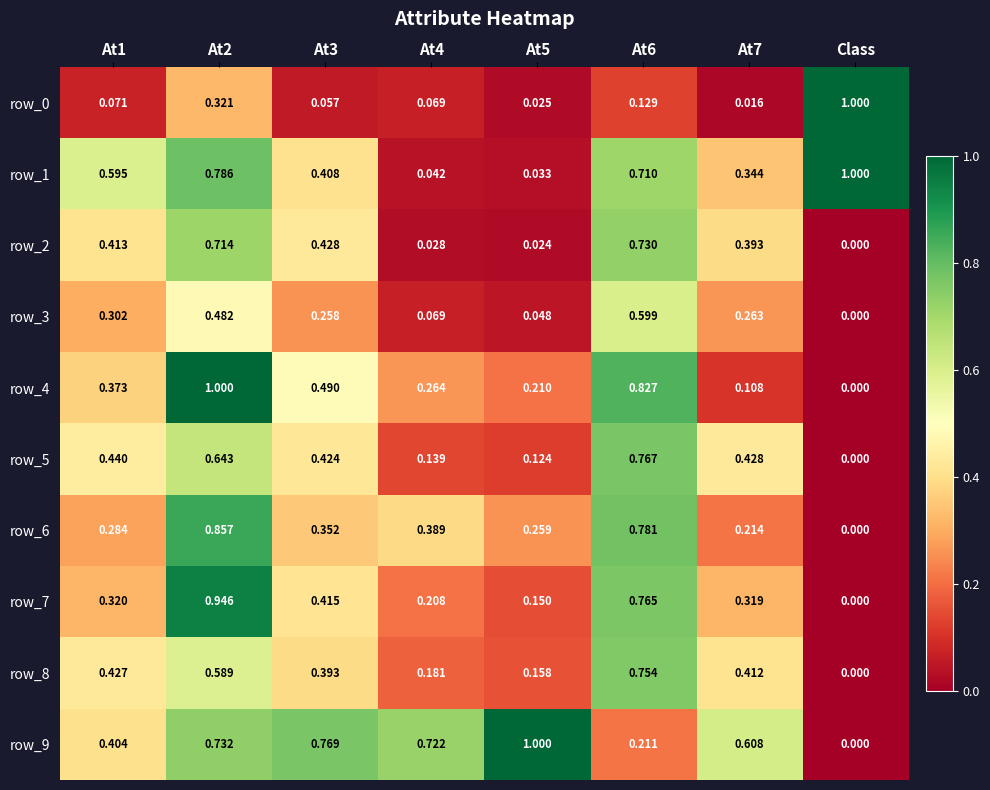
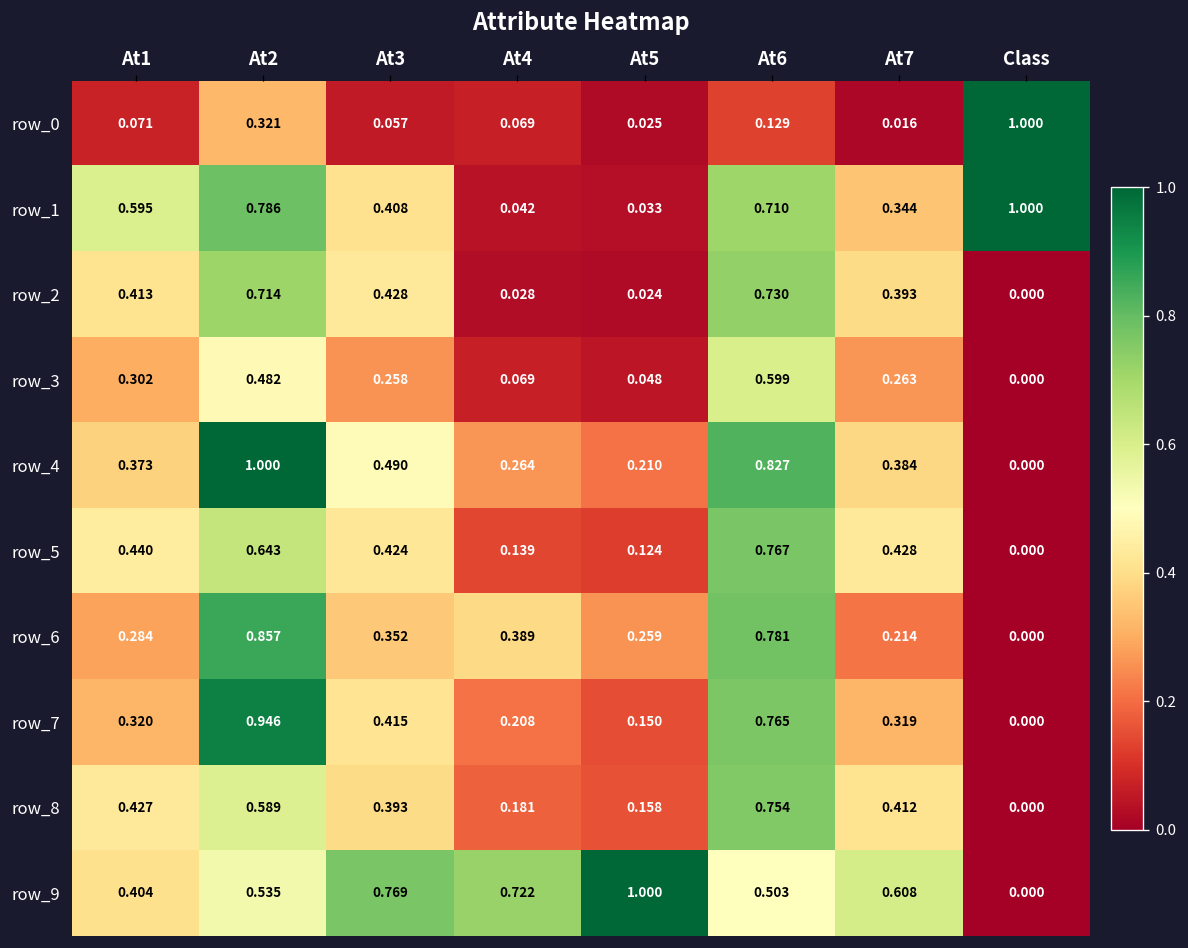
row_4, At7: 0.108 -> 0.384
row_9, At2: 0.732 -> 0.535
row_9, At6: 0.211 -> 0.503
